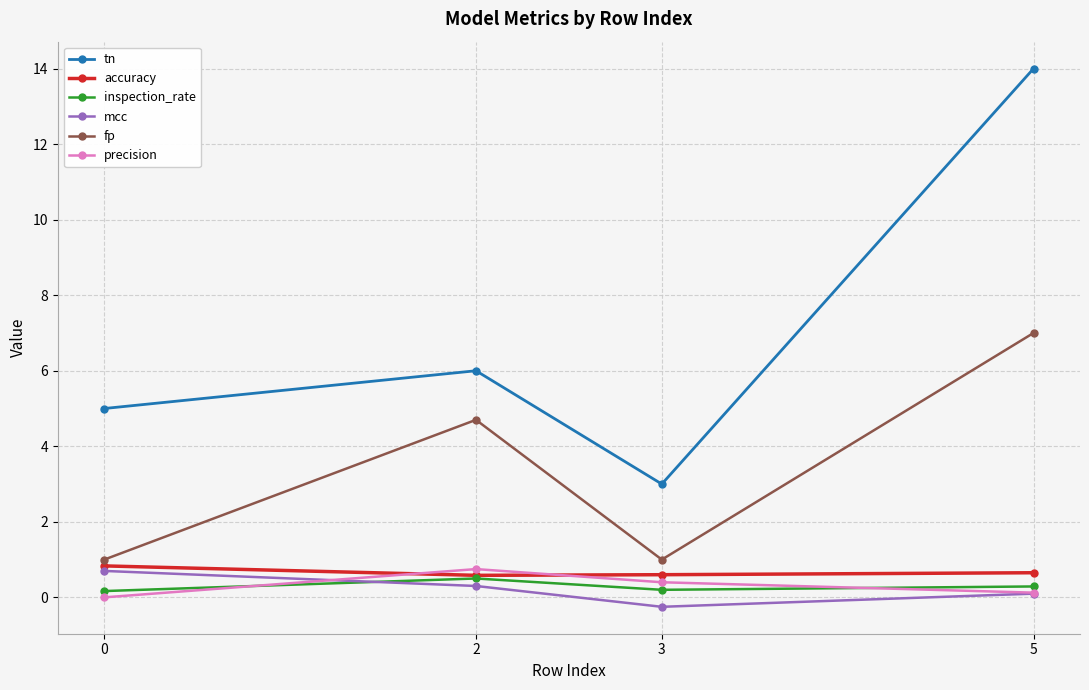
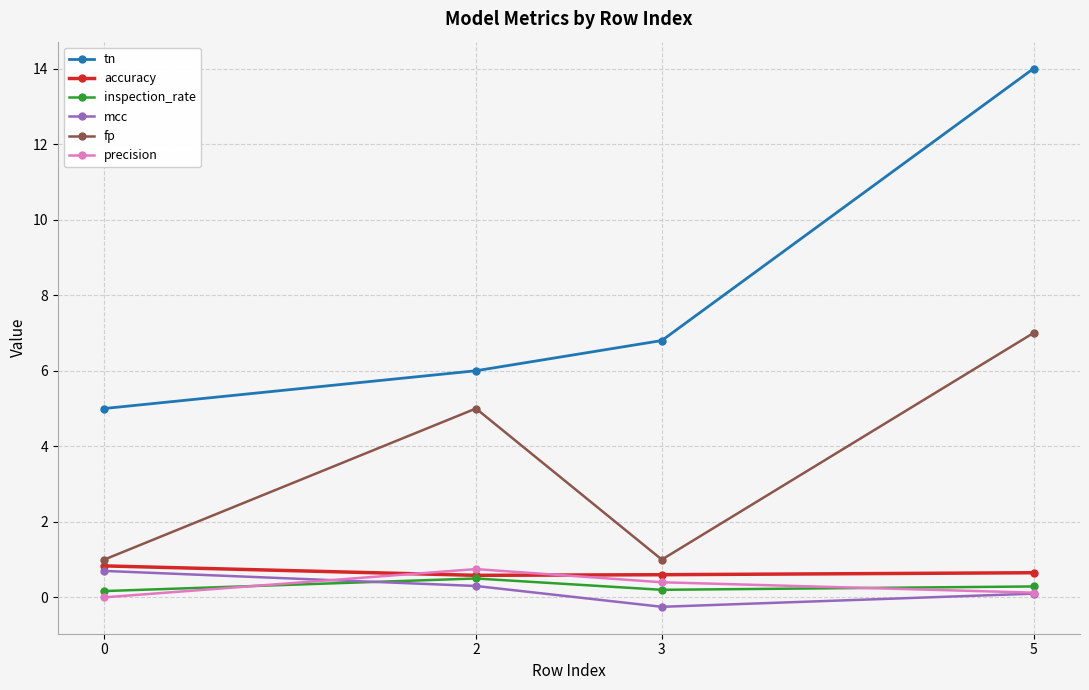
fp, 2: 4.7 -> 5.0
tn, 3: 3.0 -> 6.8
